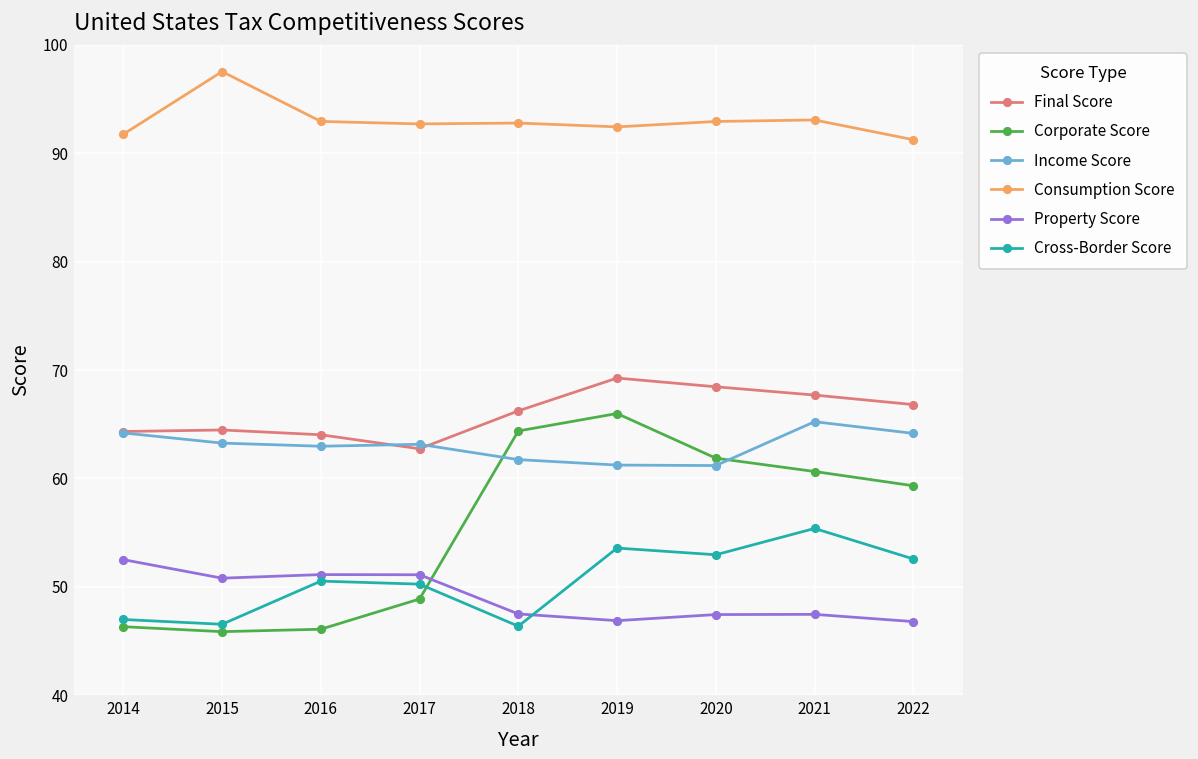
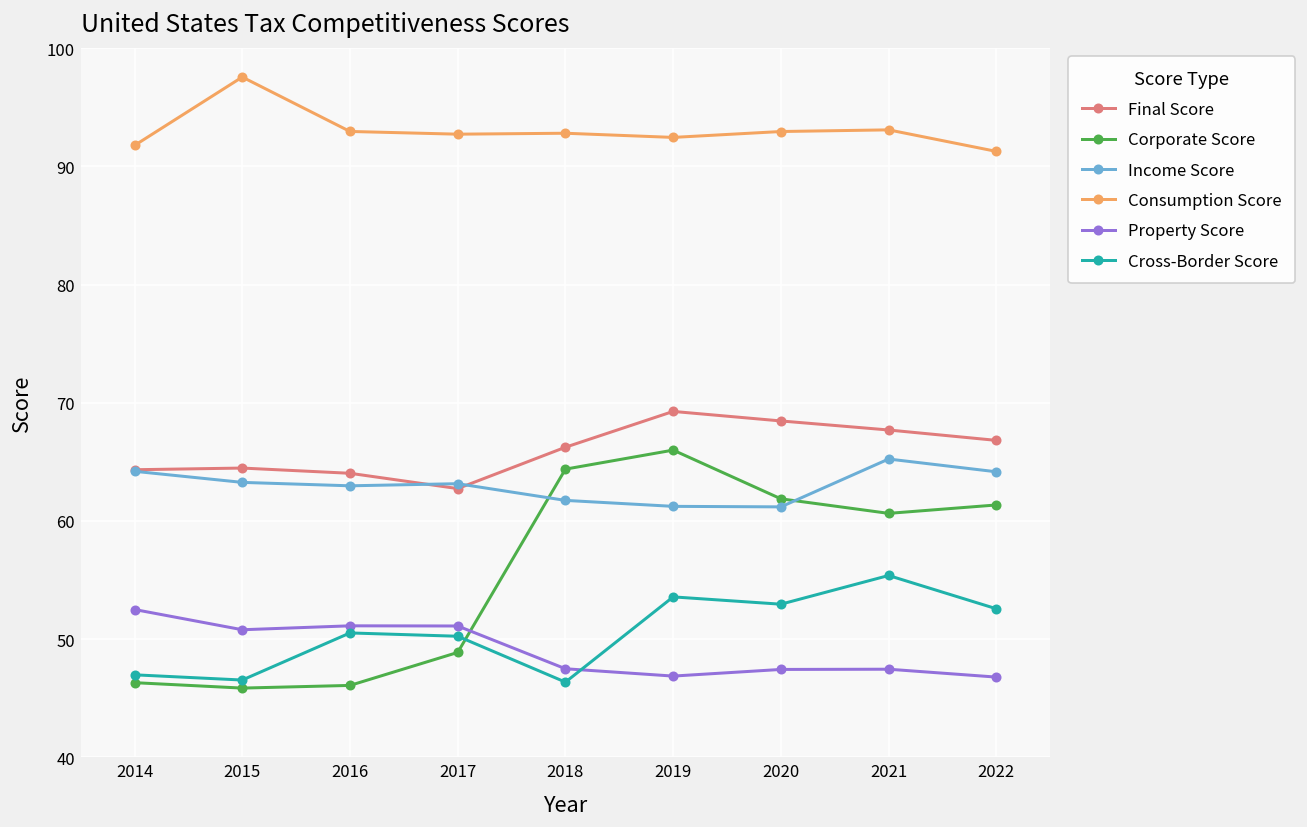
Corporate Score, 2022: 59 -> 61
